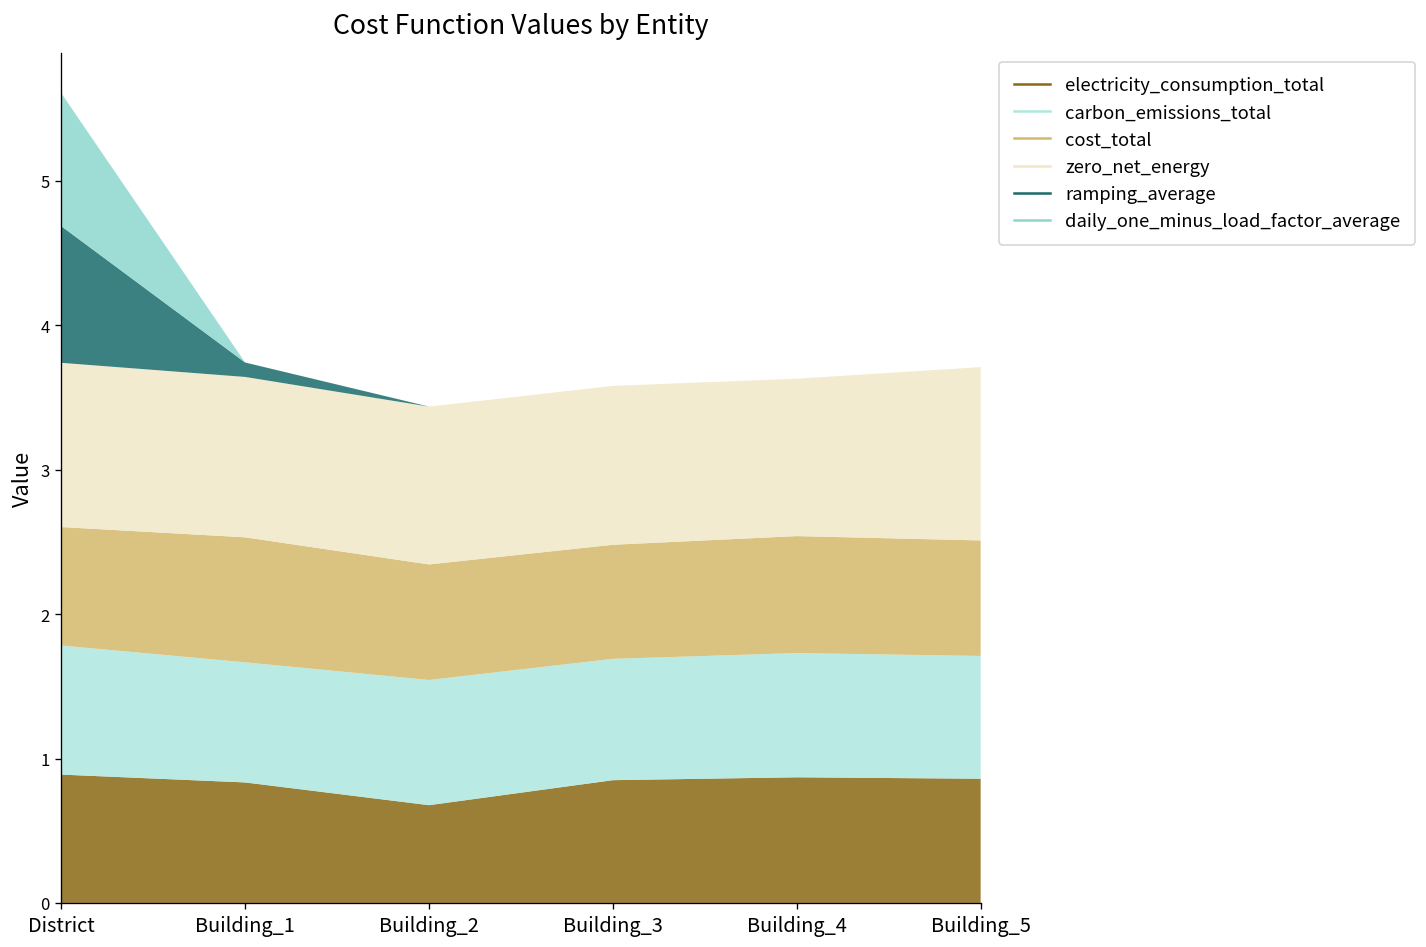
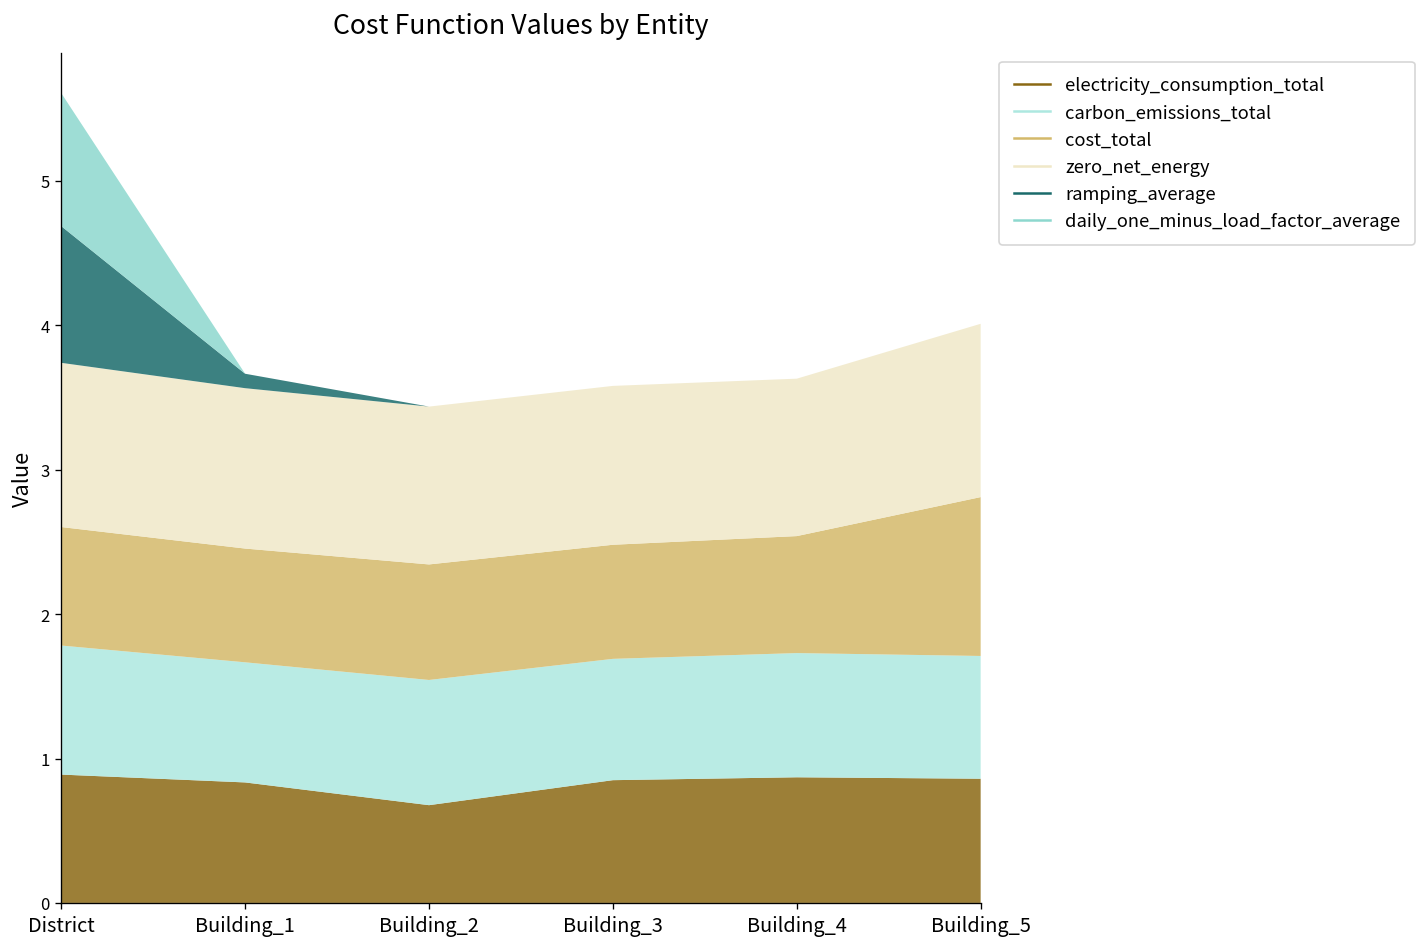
cost_total, Building_1: 0.87 -> 0.79
cost_total, Building_5: 0.8 -> 1.1
